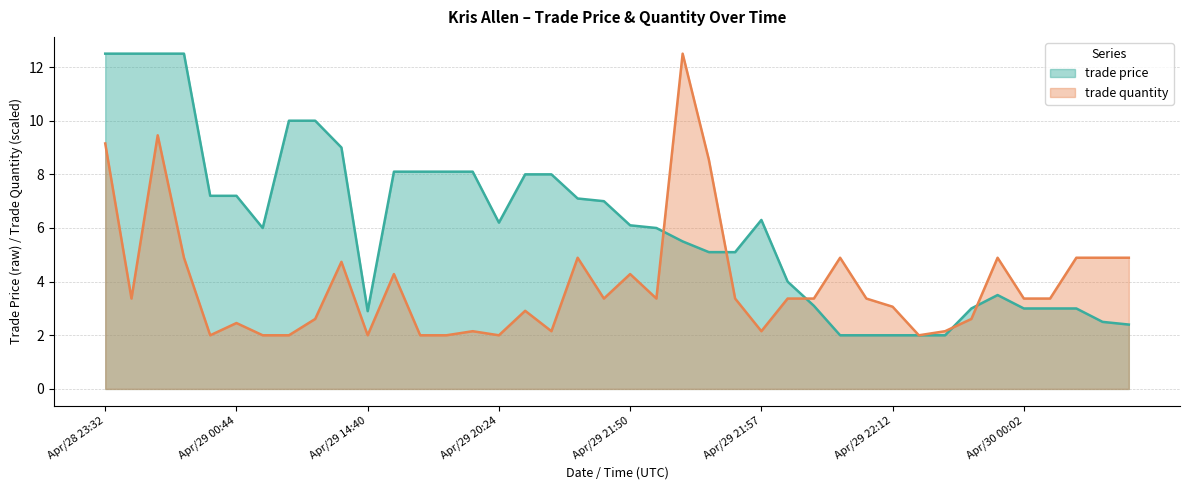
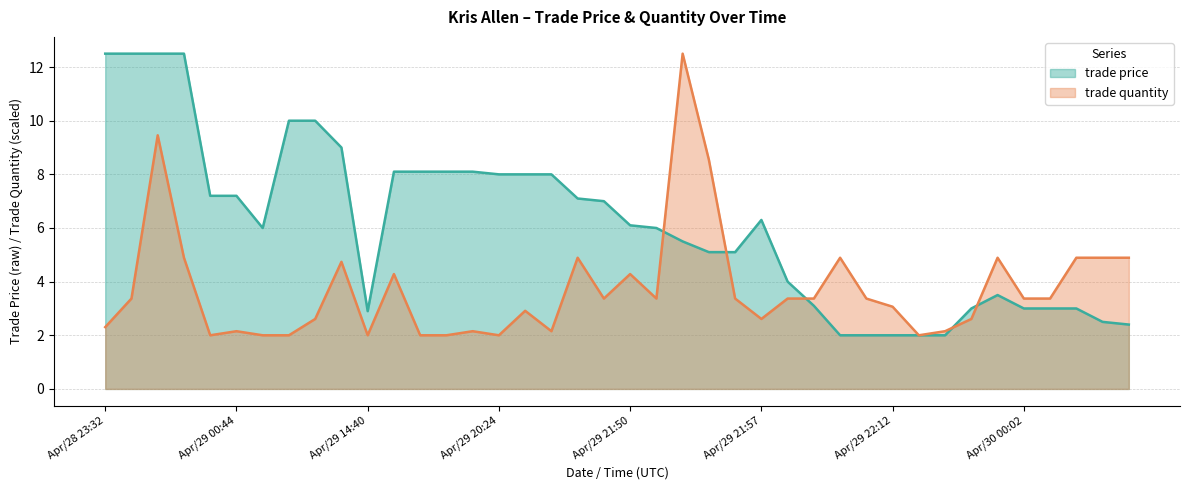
trade quantity, Apr/28 23:32: 9.2 -> 2.3
trade quantity, Apr/29 00:44: 2.5 -> 2.2
trade price, Apr/29 20:24: 6.2 -> 8.0
trade quantity, Apr/29 21:57: 2.2 -> 2.6
